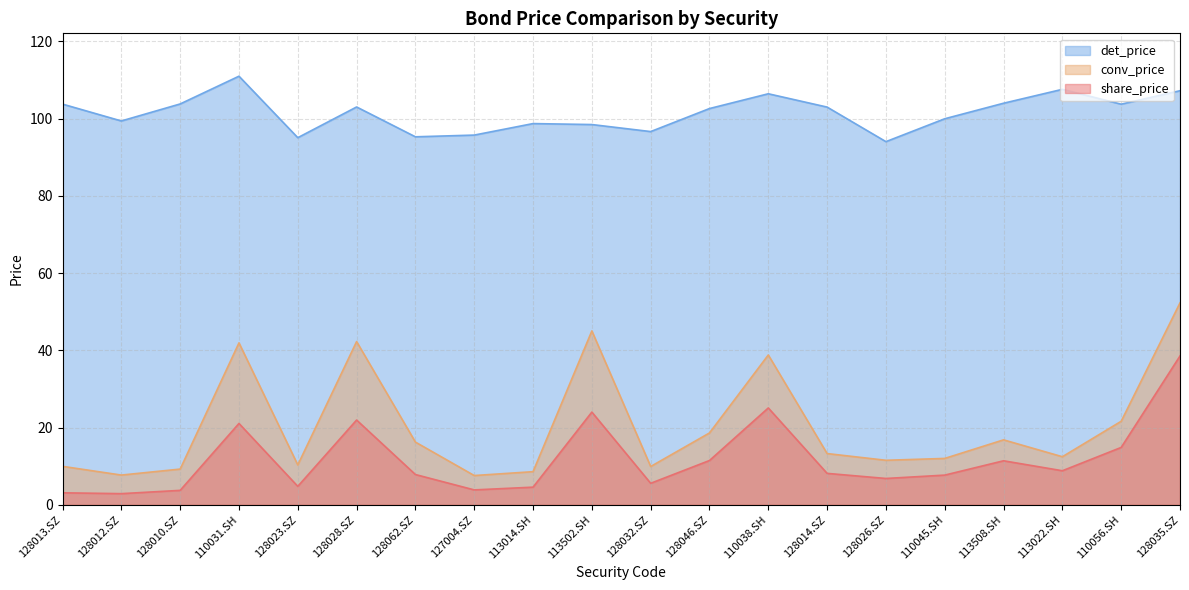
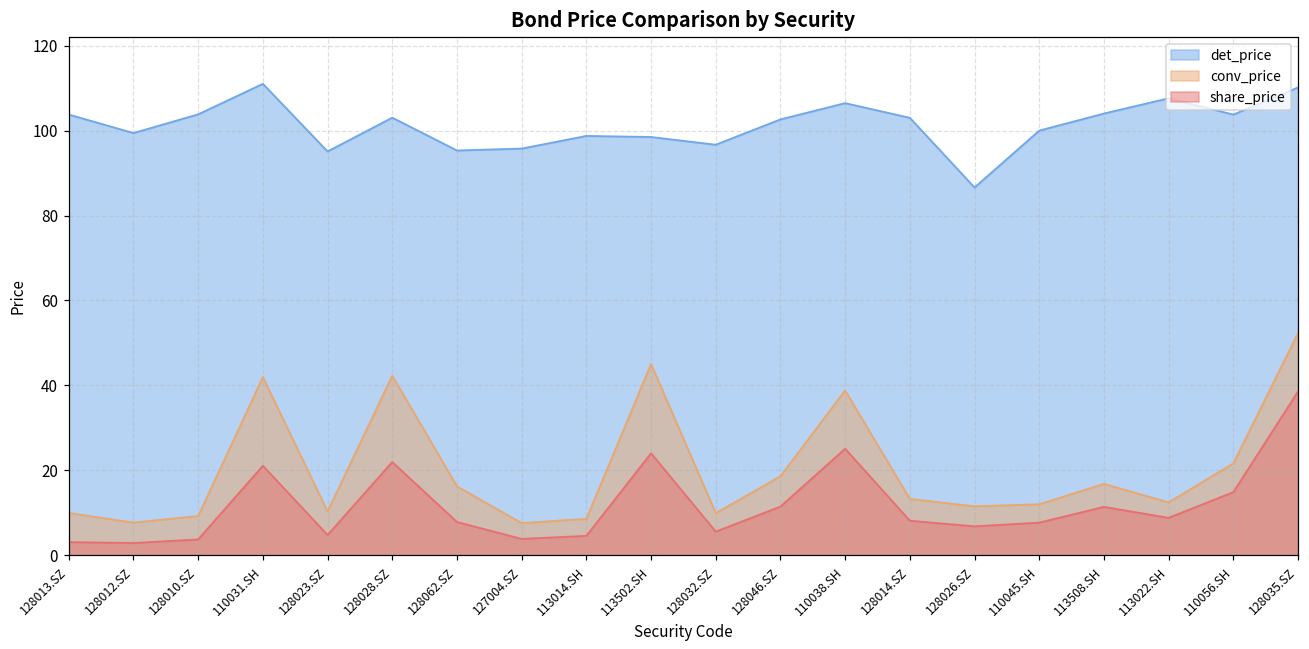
det_price, 128026.SZ: 94 -> 87
det_price, 128035.SZ: 107 -> 110
